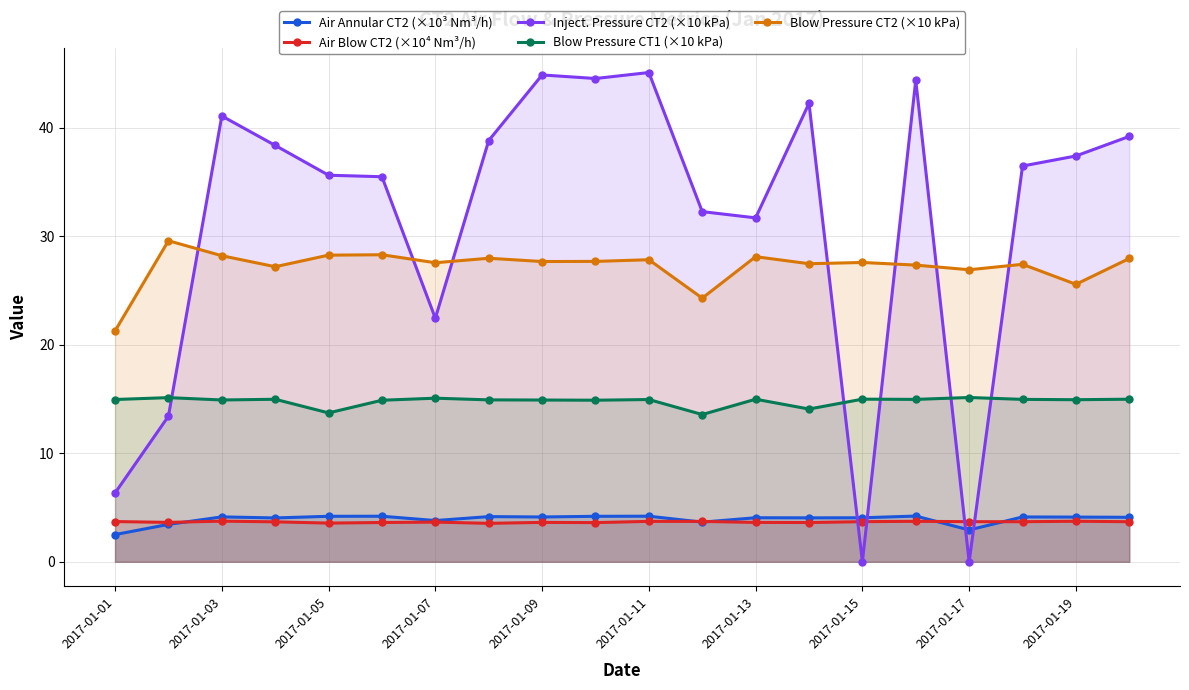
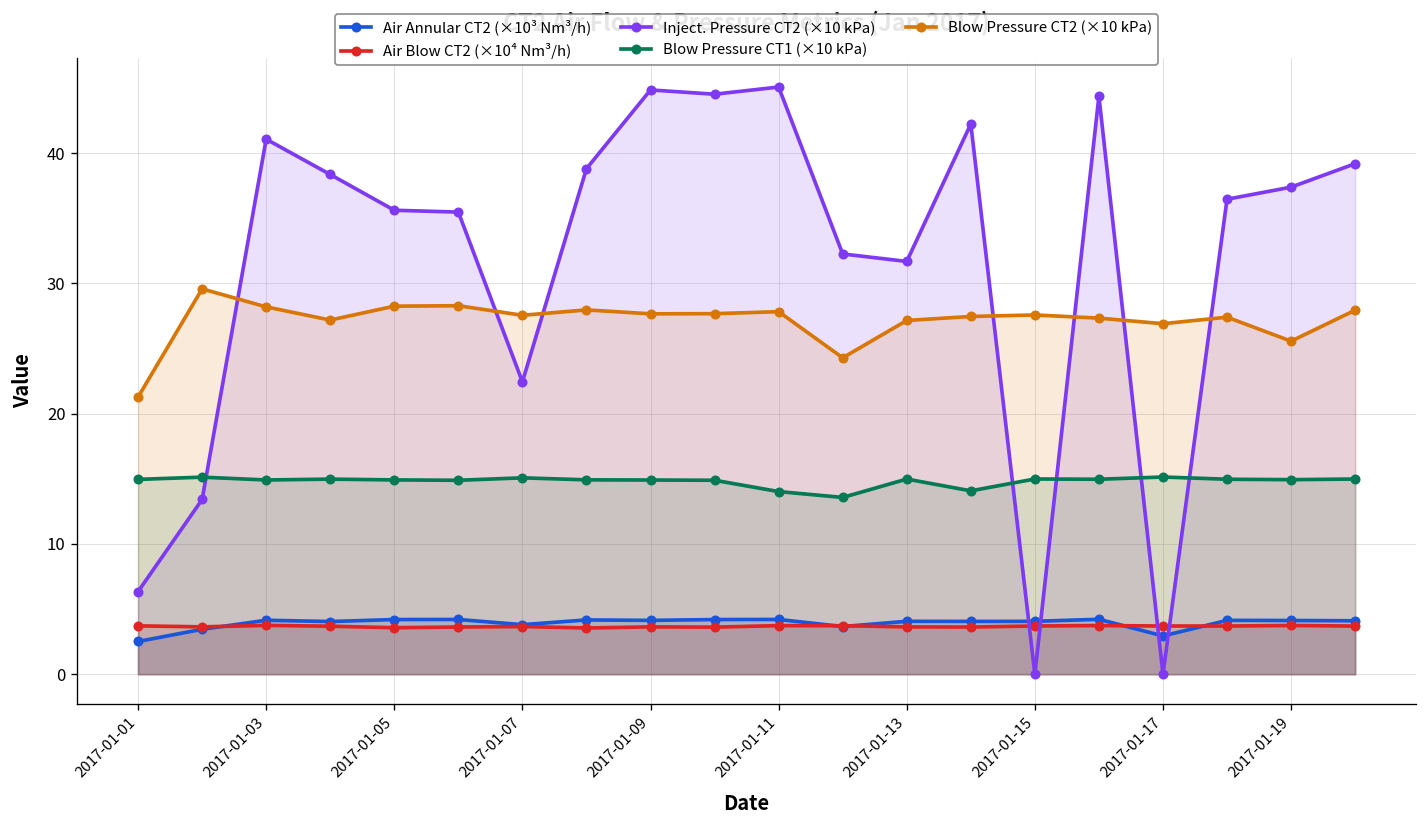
Blow Pressure CT1 (×10 kPa), 2017-01-05: 13.7 -> 14.9
Blow Pressure CT1 (×10 kPa), 2017-01-11: 15.0 -> 14.0
Blow Pressure CT2 (×10 kPa), 2017-01-13: 28.1 -> 27.2
